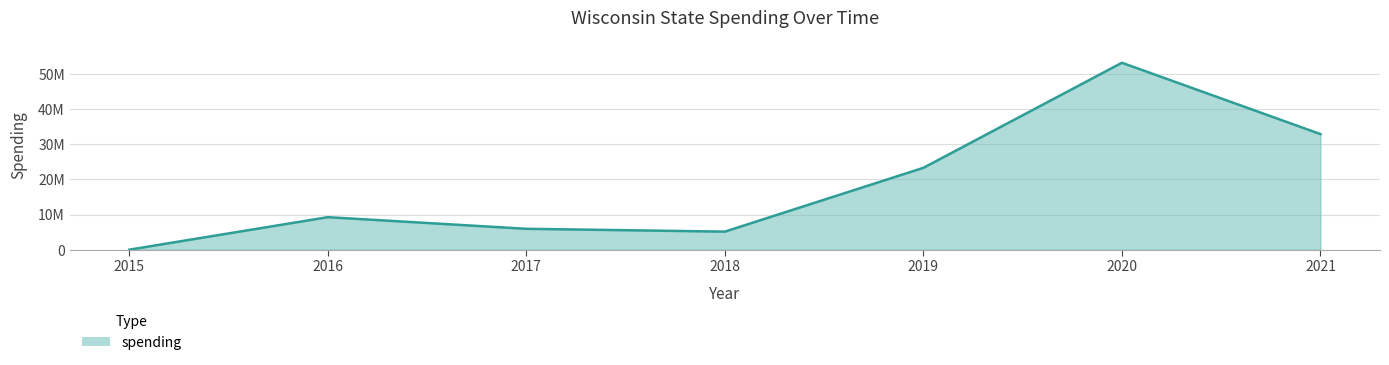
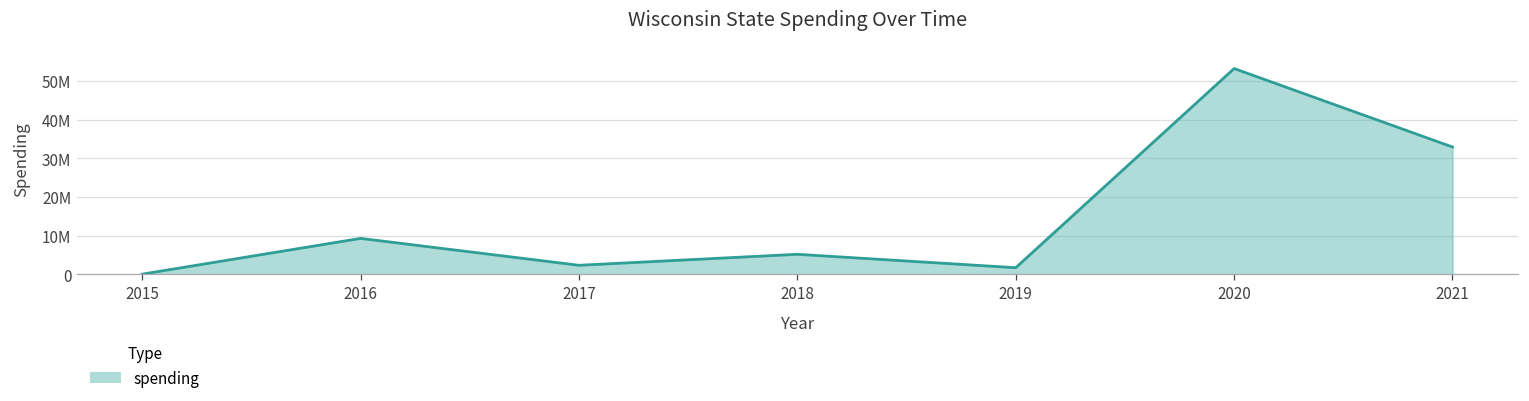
2017: 6000000 -> 2000000
2019: 23000000 -> 2000000
